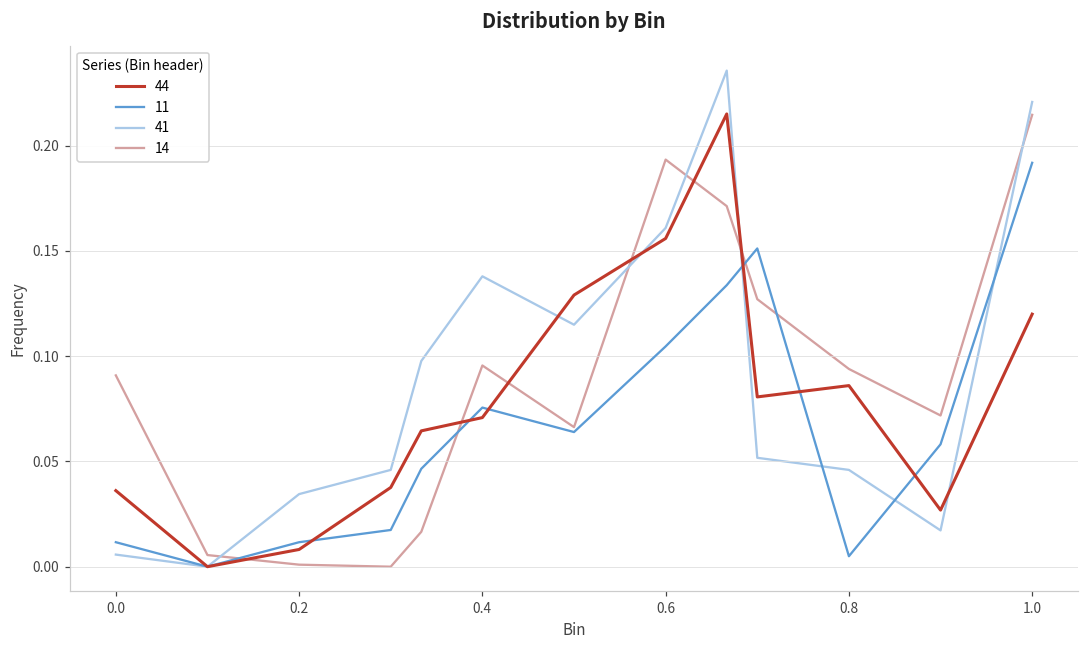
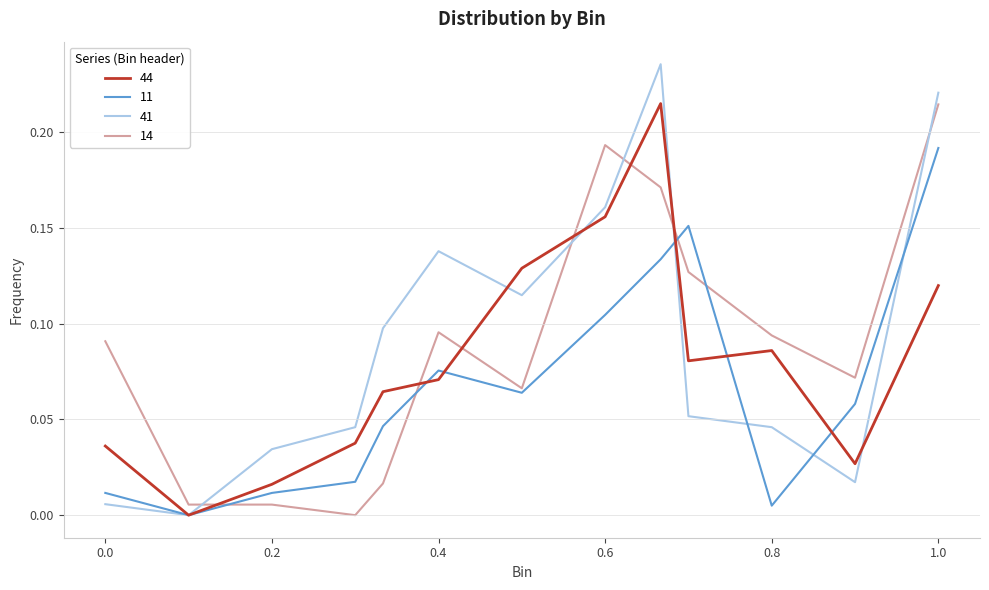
44, 0.2: 0.008 -> 0.016
14, 0.2: 0.001 -> 0.006
